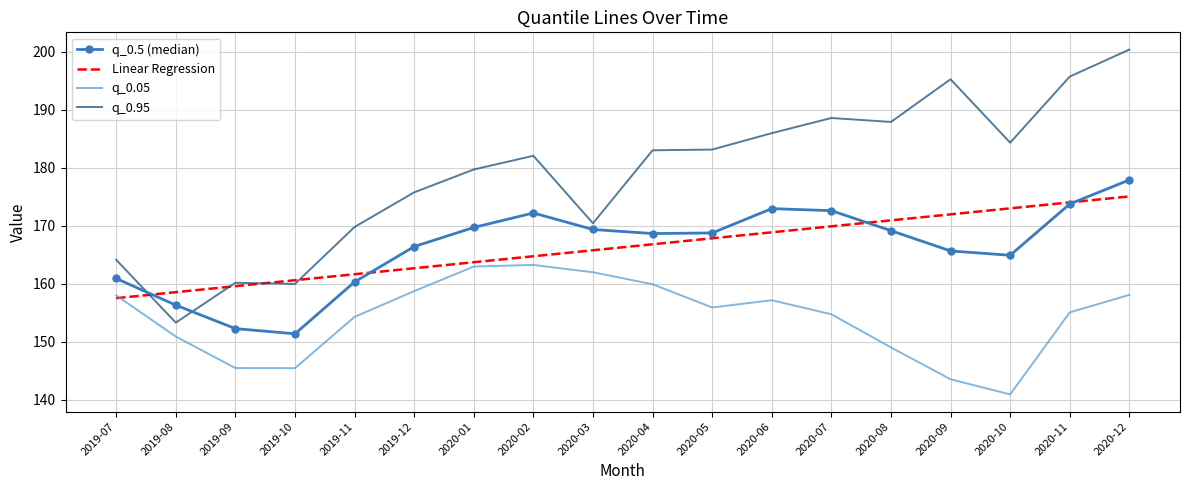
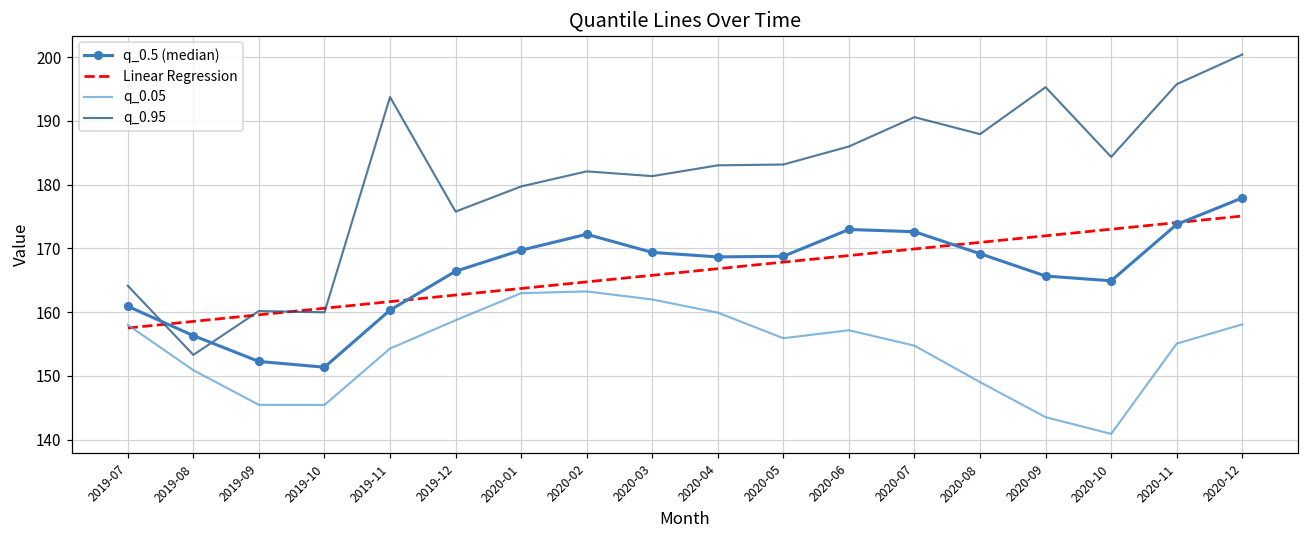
q_0.95, 2019-11: 170 -> 194
q_0.95, 2020-03: 170 -> 181
q_0.95, 2020-07: 189 -> 191
